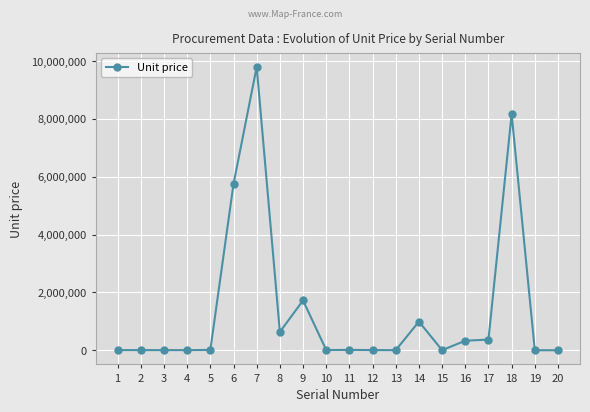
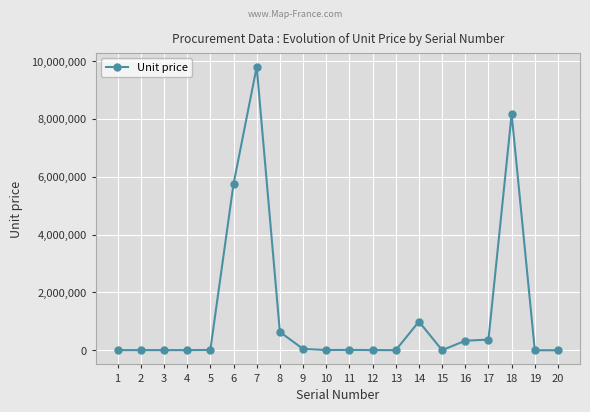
9: 1,700,000 -> 0
